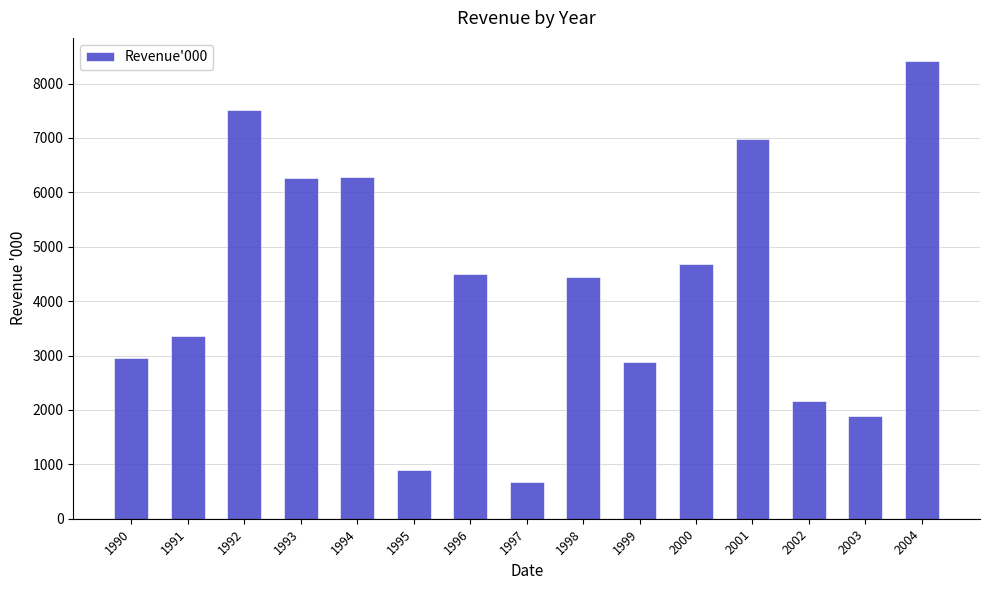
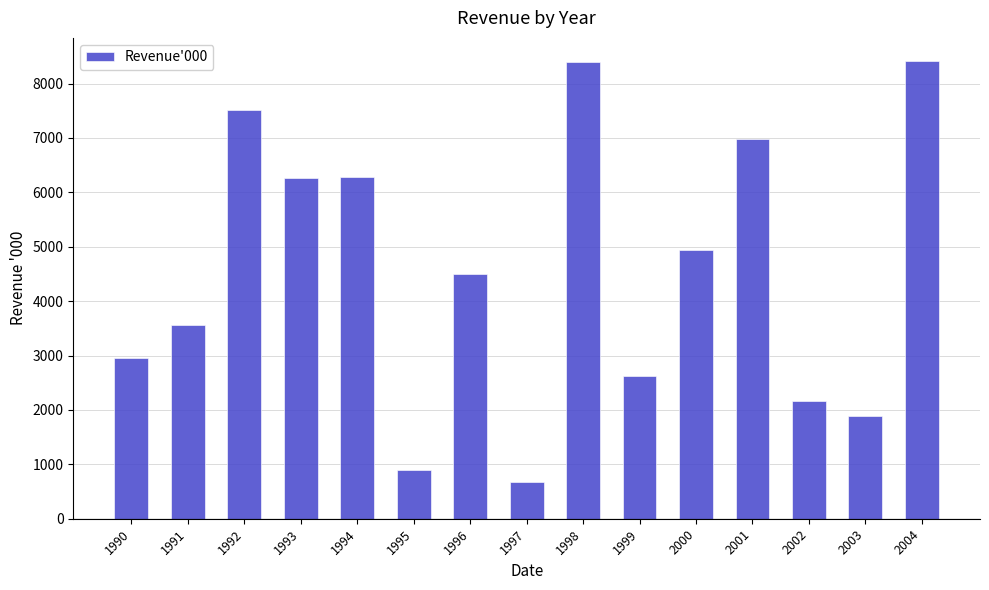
1991: 3400 -> 3600
1998: 4400 -> 8400
1999: 2900 -> 2600
2000: 4700 -> 4900
